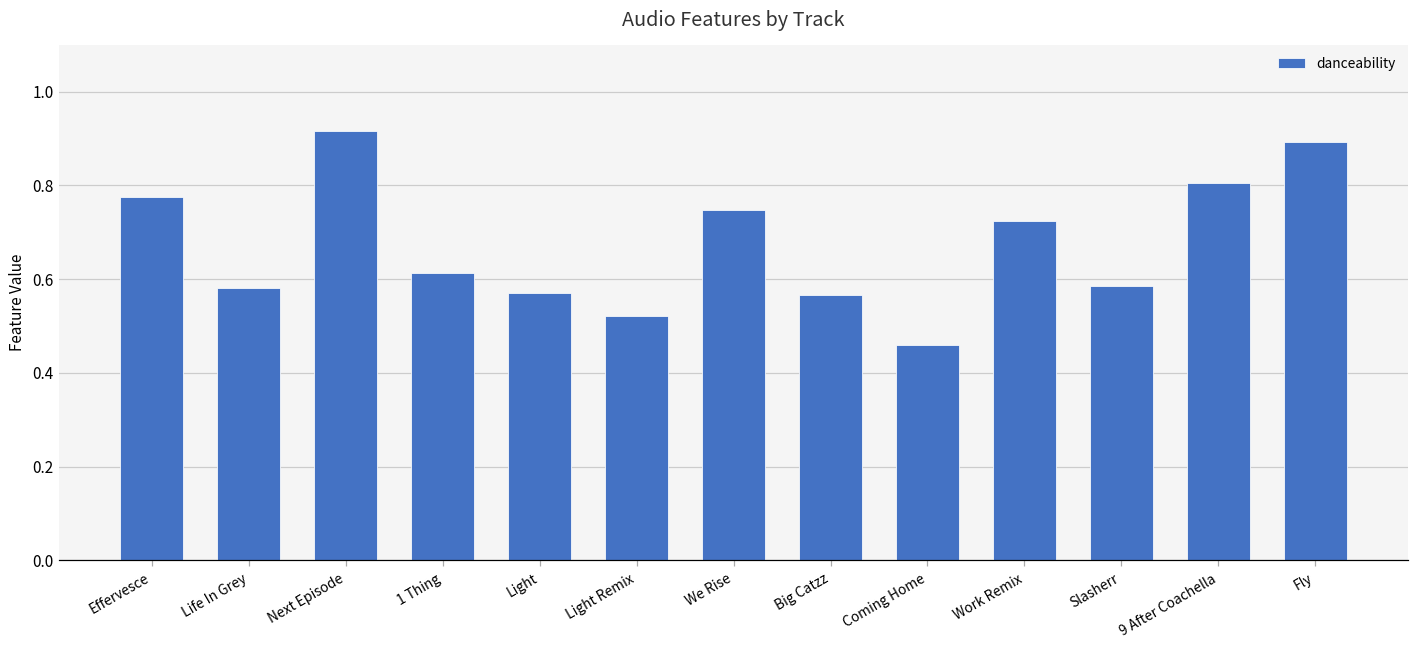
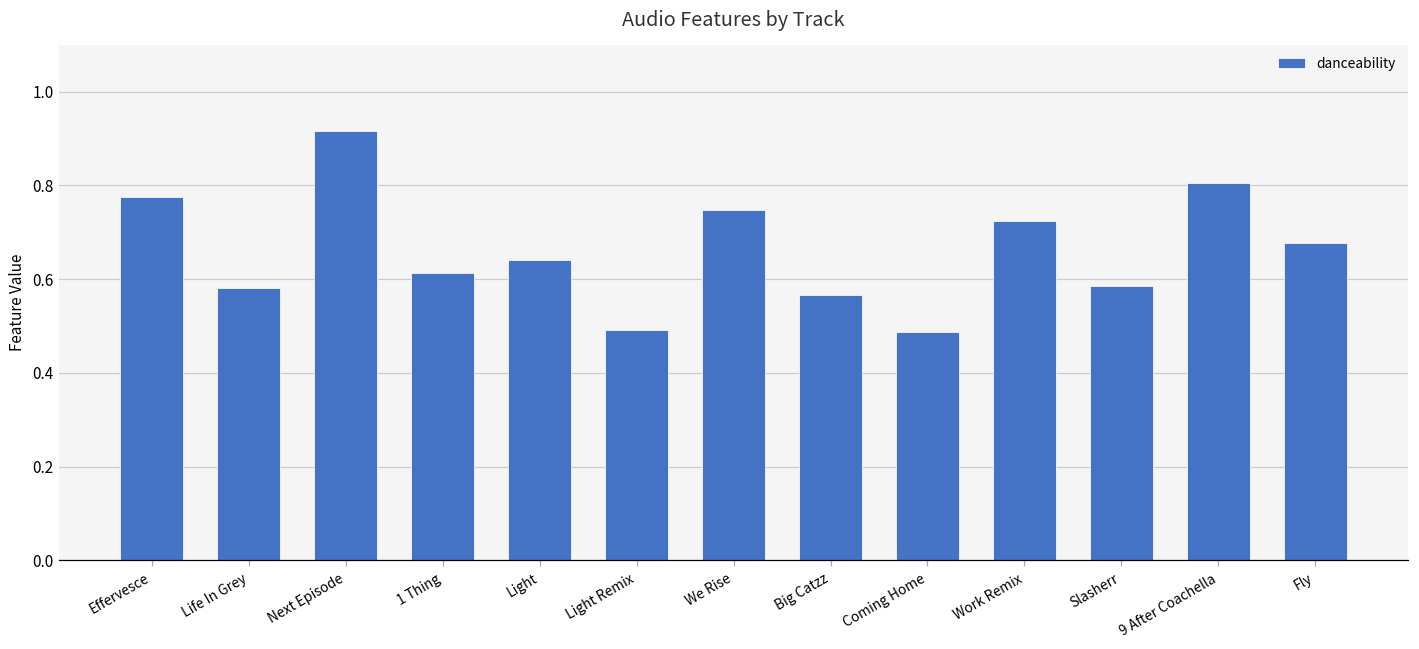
Light: 0.57 -> 0.64
Light Remix: 0.52 -> 0.49
Coming Home: 0.46 -> 0.49
Fly: 0.89 -> 0.68
